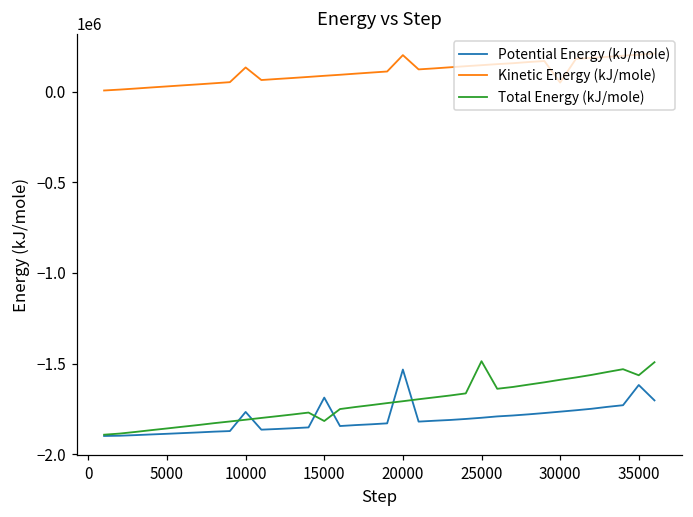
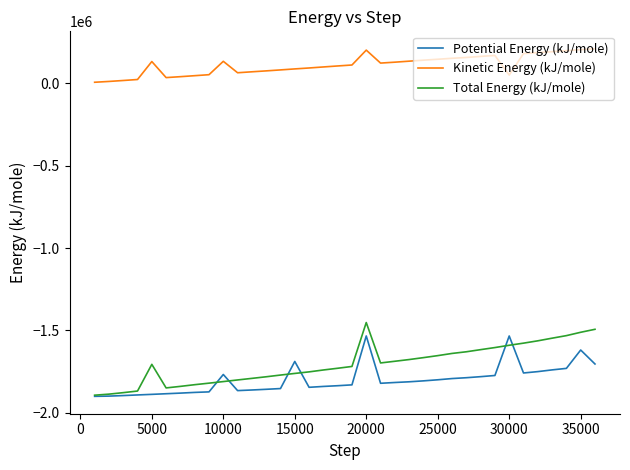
Kinetic Energy (kJ/mole), 5000: 30000 -> 130000
Total Energy (kJ/mole), 5000: -1860000 -> -1710000
Total Energy (kJ/mole), 15000: -1820000 -> -1760000
Total Energy (kJ/mole), 20000: -1710000 -> -1450000
Total Energy (kJ/mole), 25000: -1490000 -> -1650000
Potential Energy (kJ/mole), 30000: -1770000 -> -1530000
Total Energy (kJ/mole), 35000: -1560000 -> -1510000
